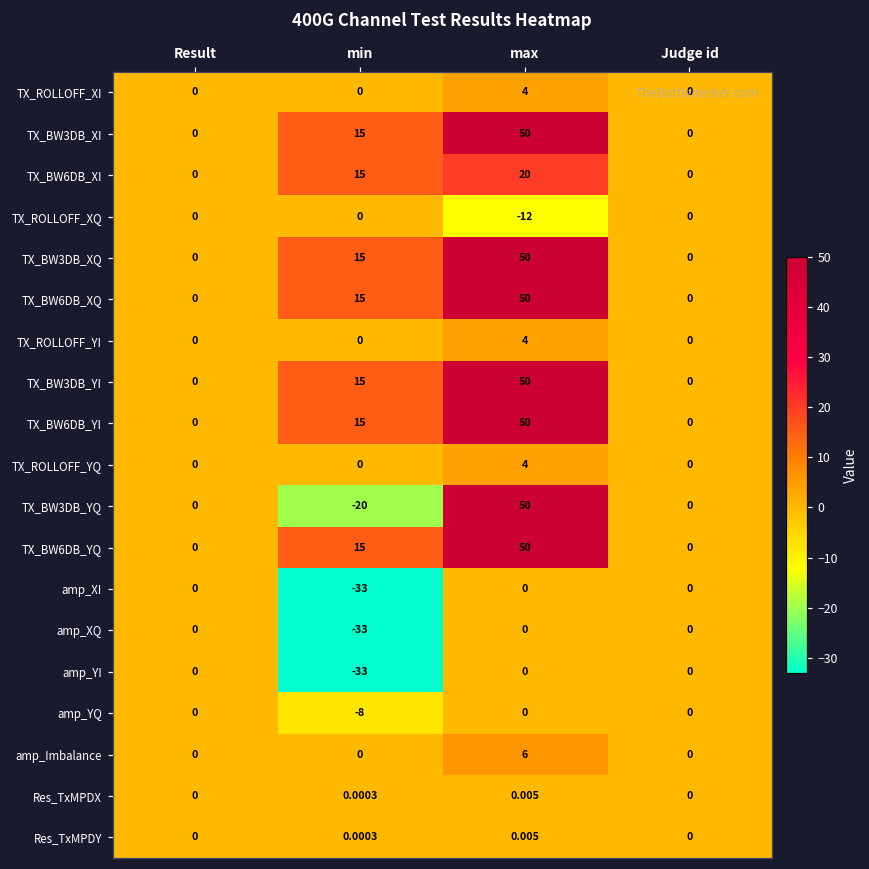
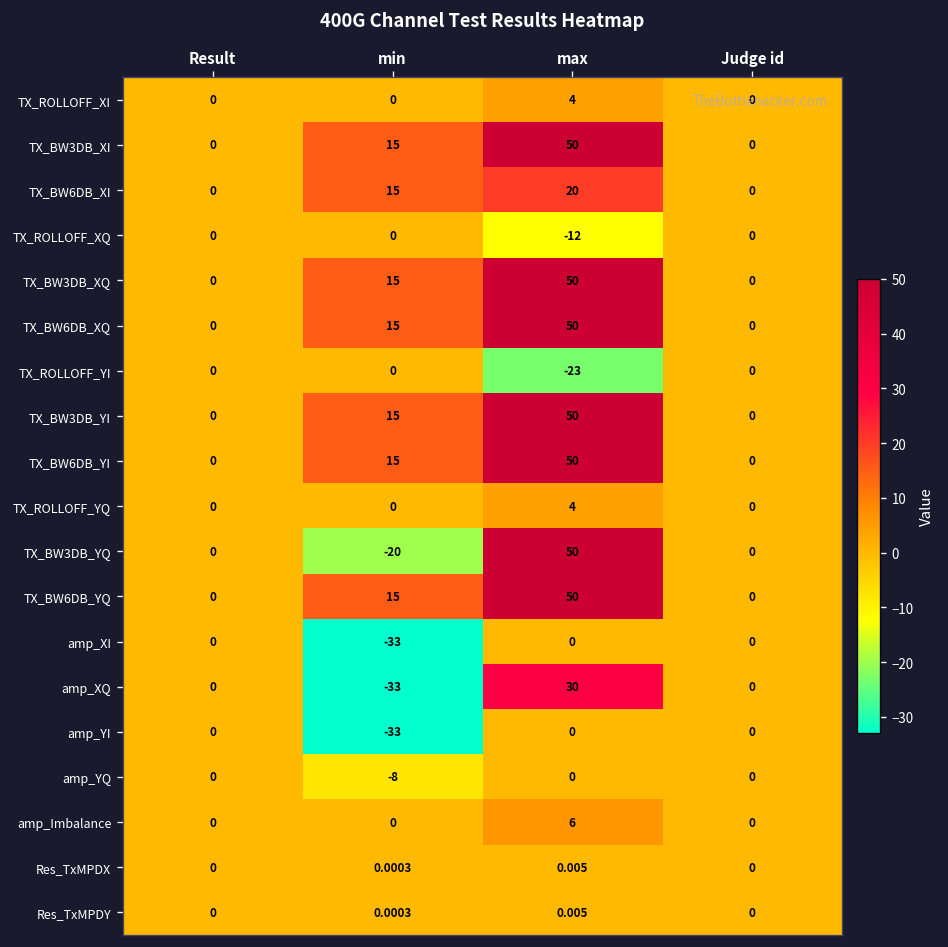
TX_ROLLOFF_YI, max: 4 -> -23
amp_XQ, max: 0 -> 30
